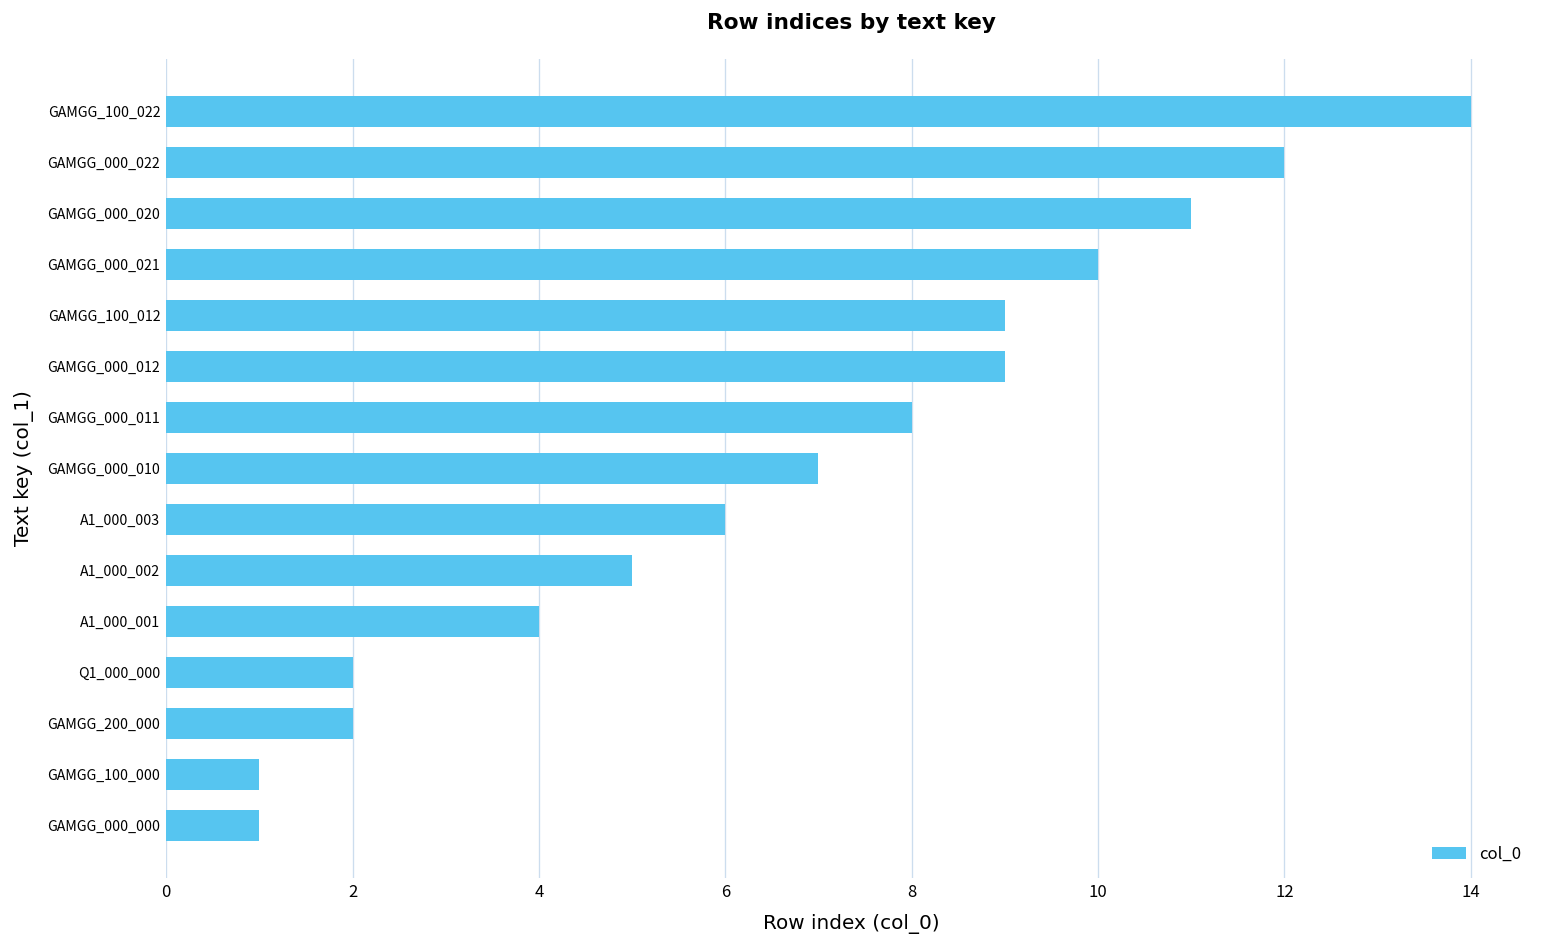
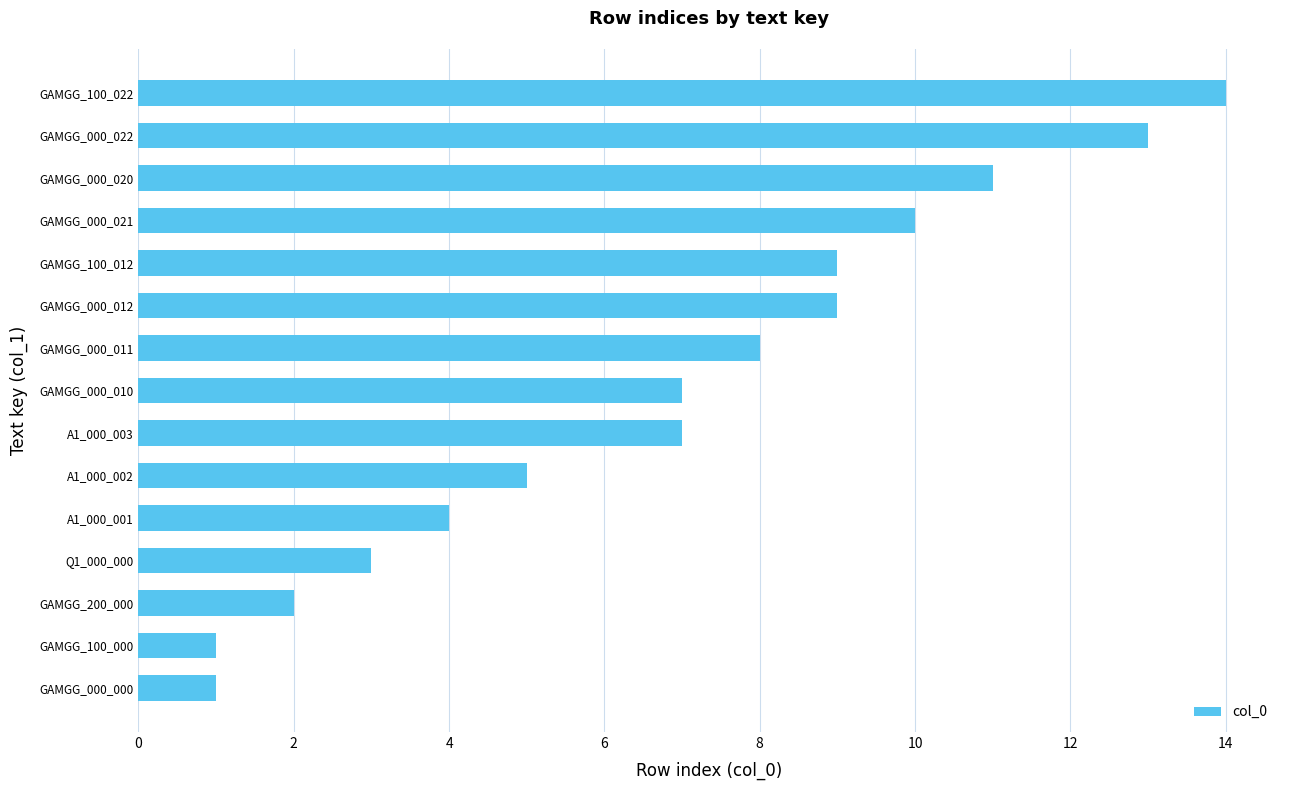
GAMGG_000_022: 12 -> 13
A1_000_003: 6 -> 7
Q1_000_000: 2 -> 3
